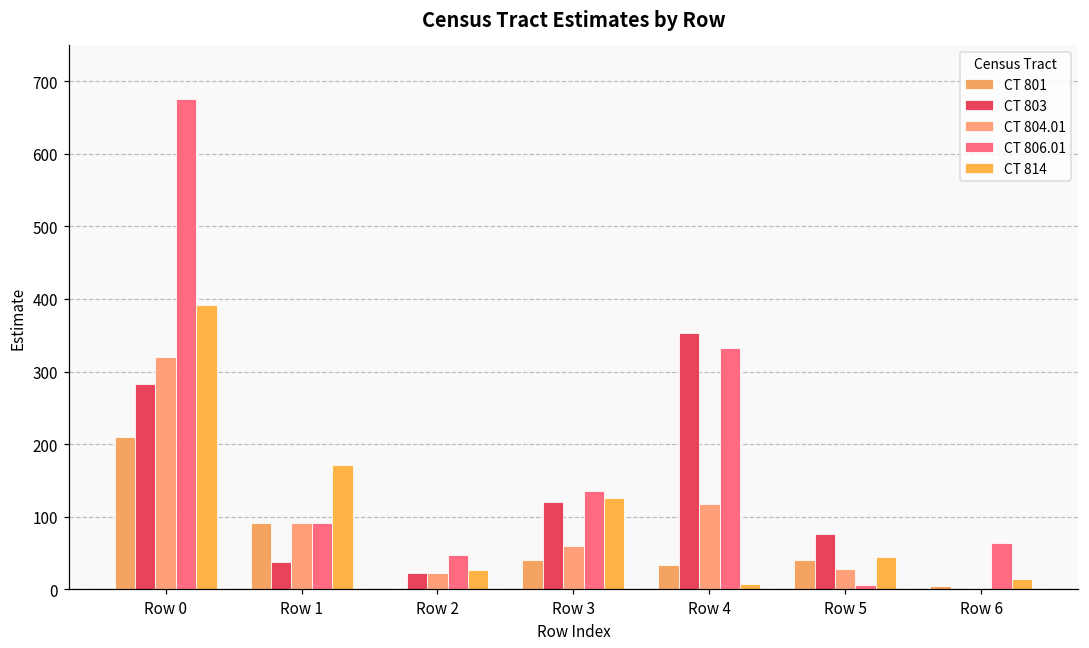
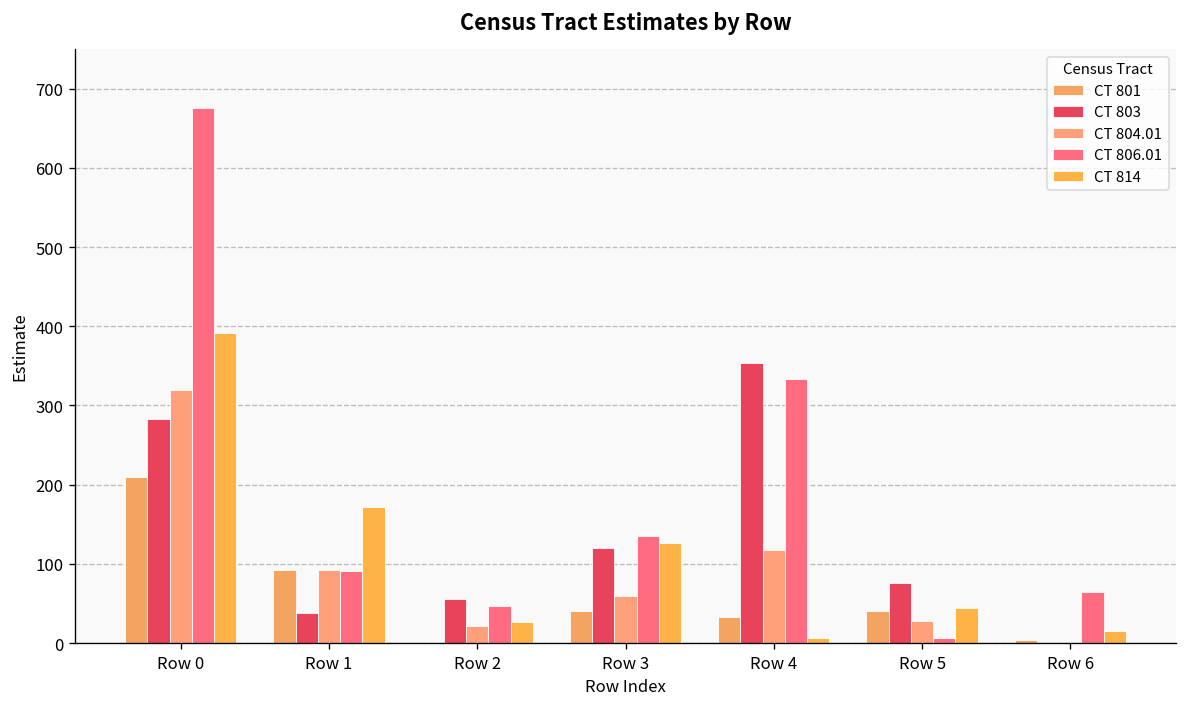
CT 803, Row 2: 20 -> 60
